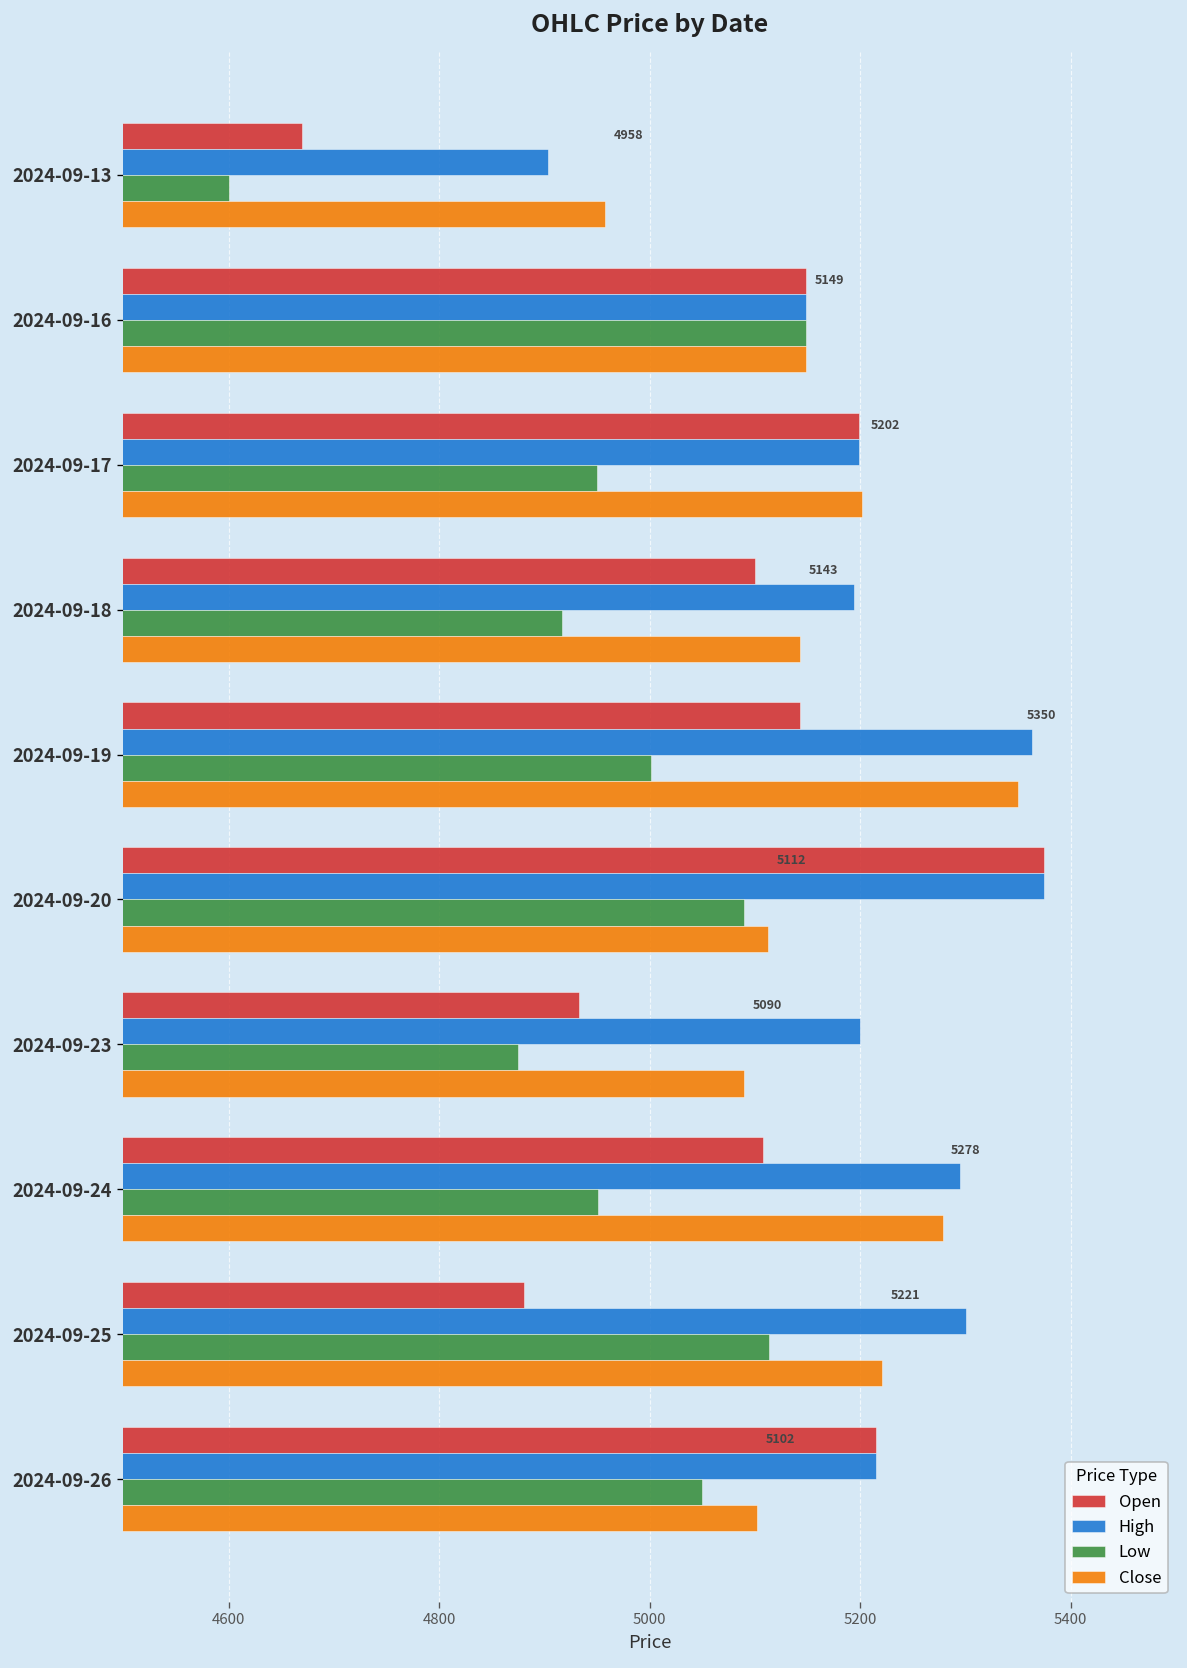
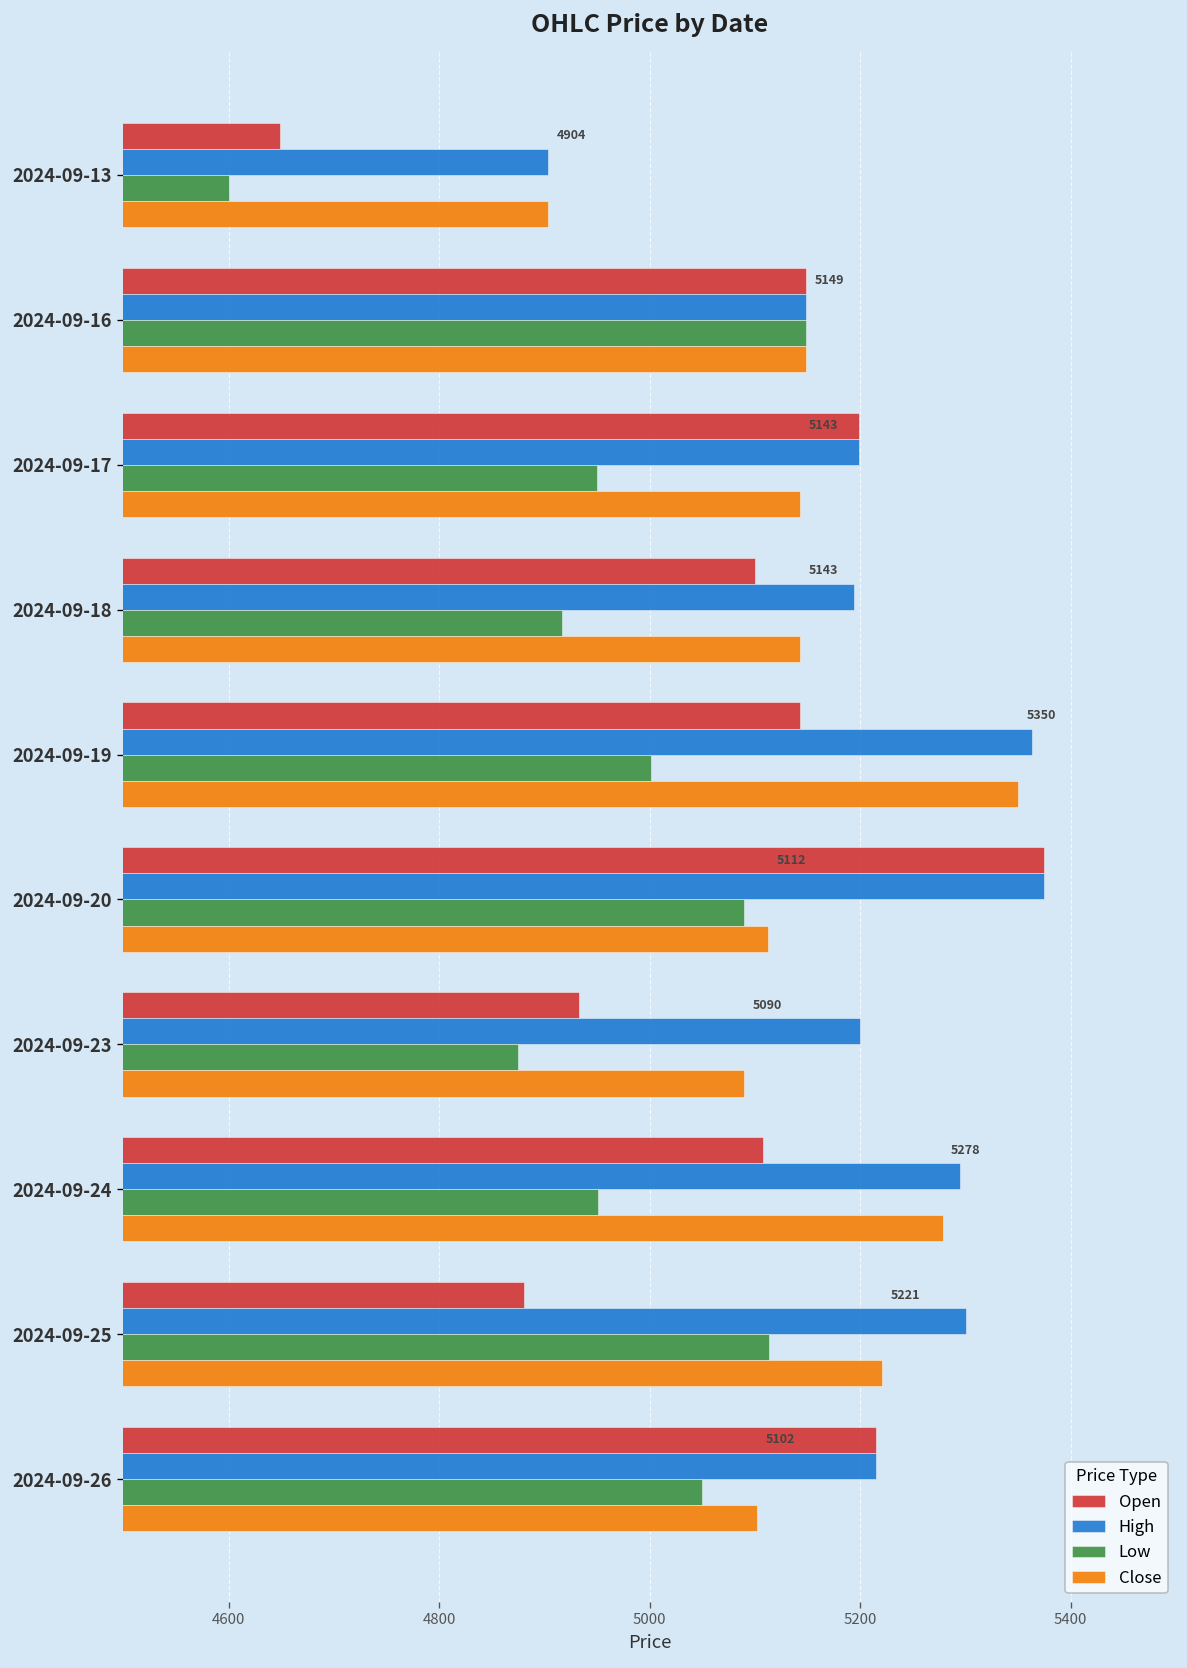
Open, 2024-09-13: 4670 -> 4650
Close, 2024-09-13: 4958 -> 4904
Close, 2024-09-17: 5202 -> 5143
